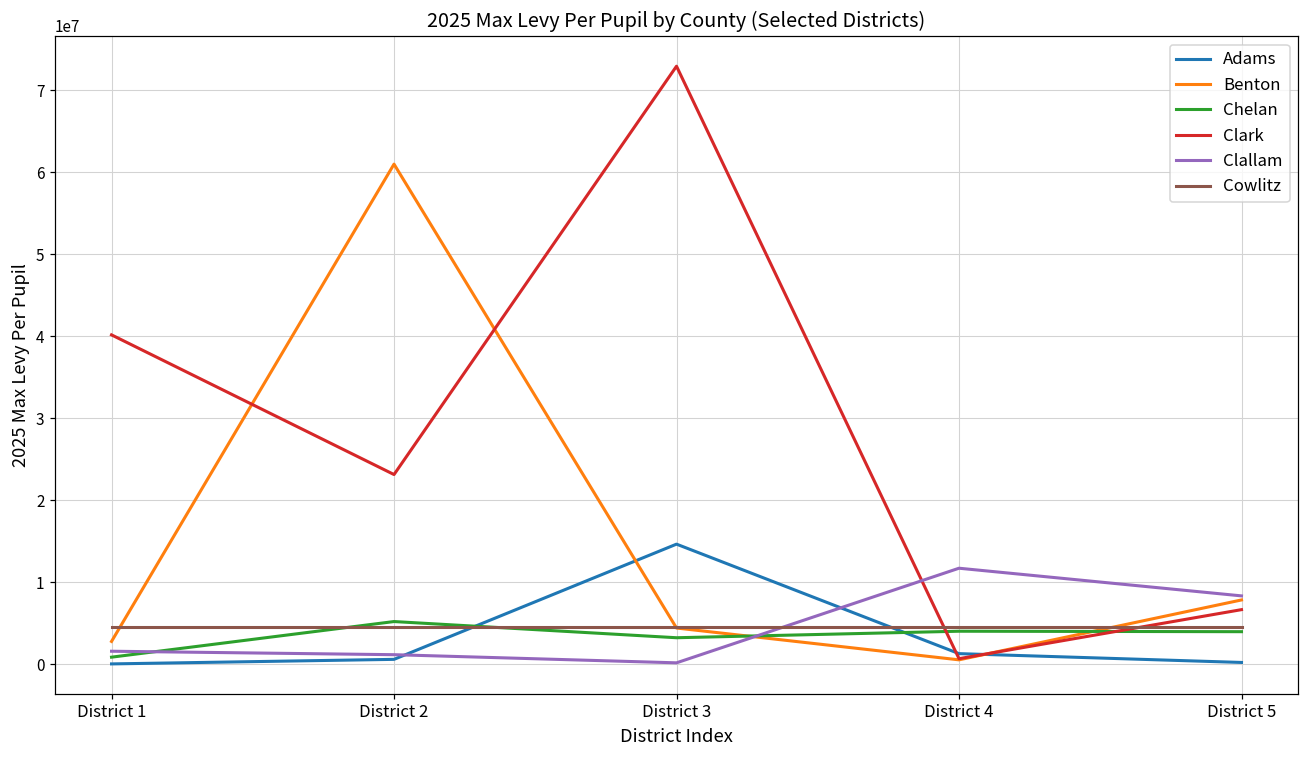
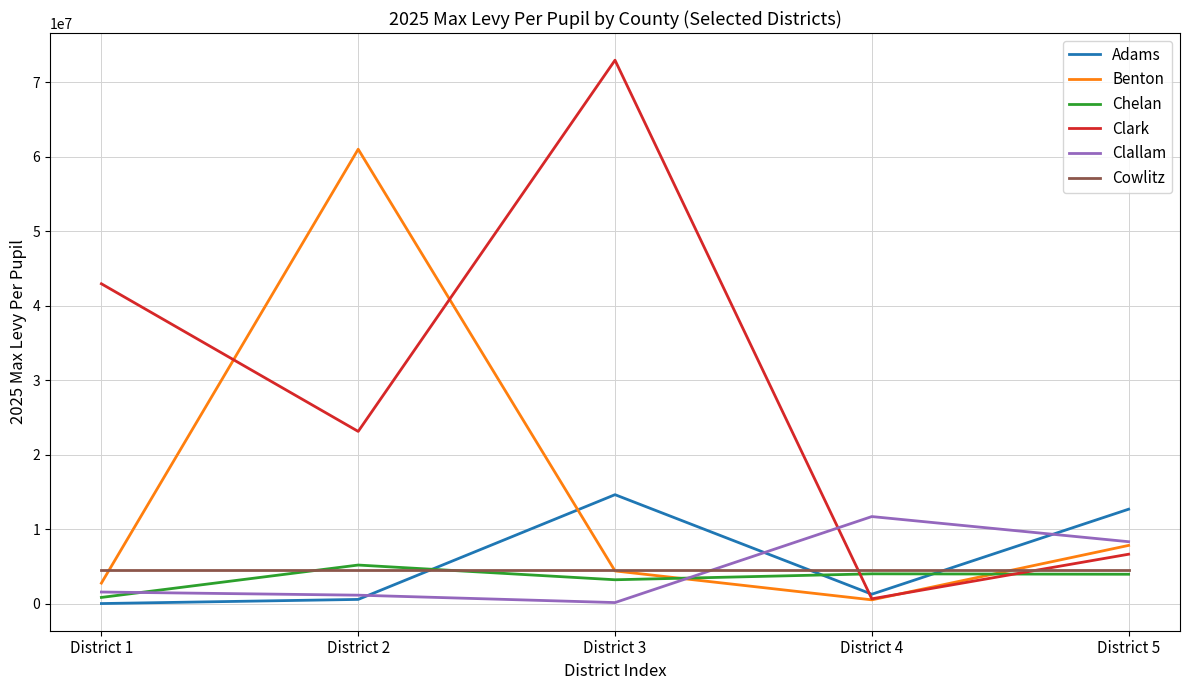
Clark, District 1: 40000000 -> 43000000
Adams, District 5: 0 -> 13000000
